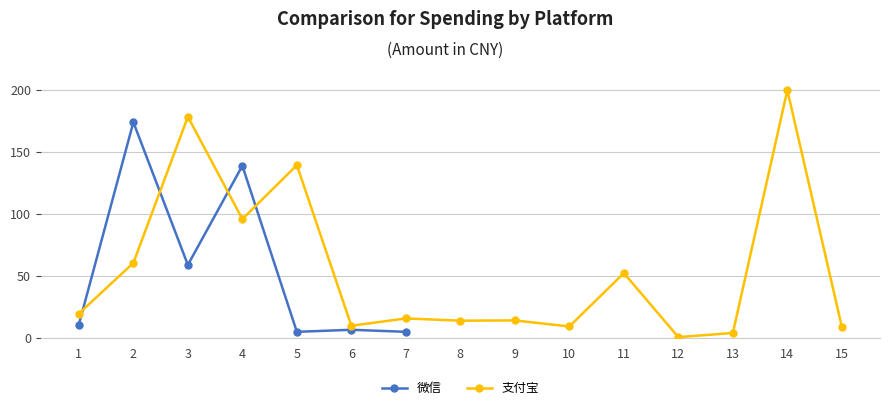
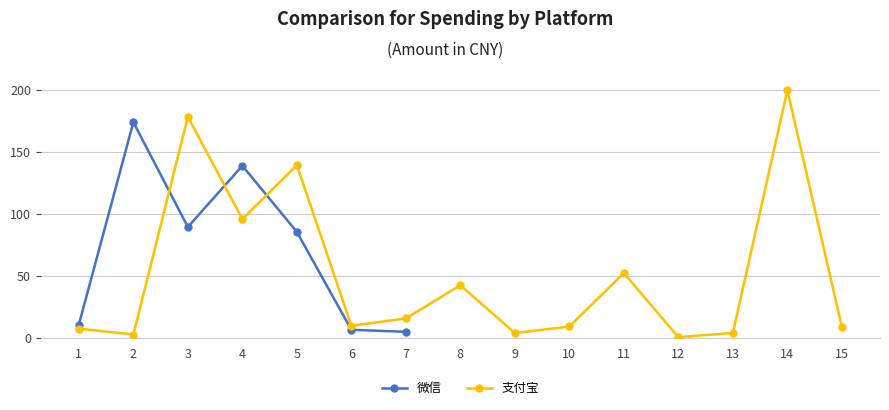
支付宝, 1: 20 -> 8
支付宝, 2: 61 -> 3
微信, 3: 59 -> 90
微信, 5: 5 -> 86
支付宝, 8: 14 -> 43
支付宝, 9: 14 -> 4
